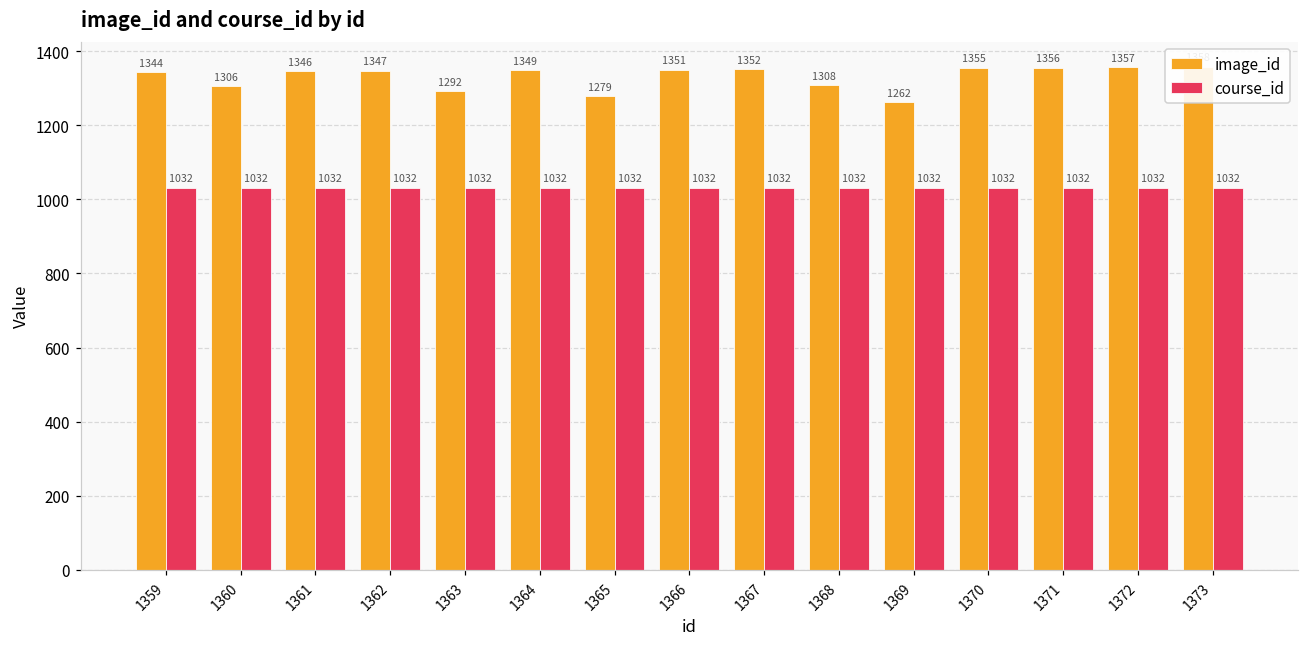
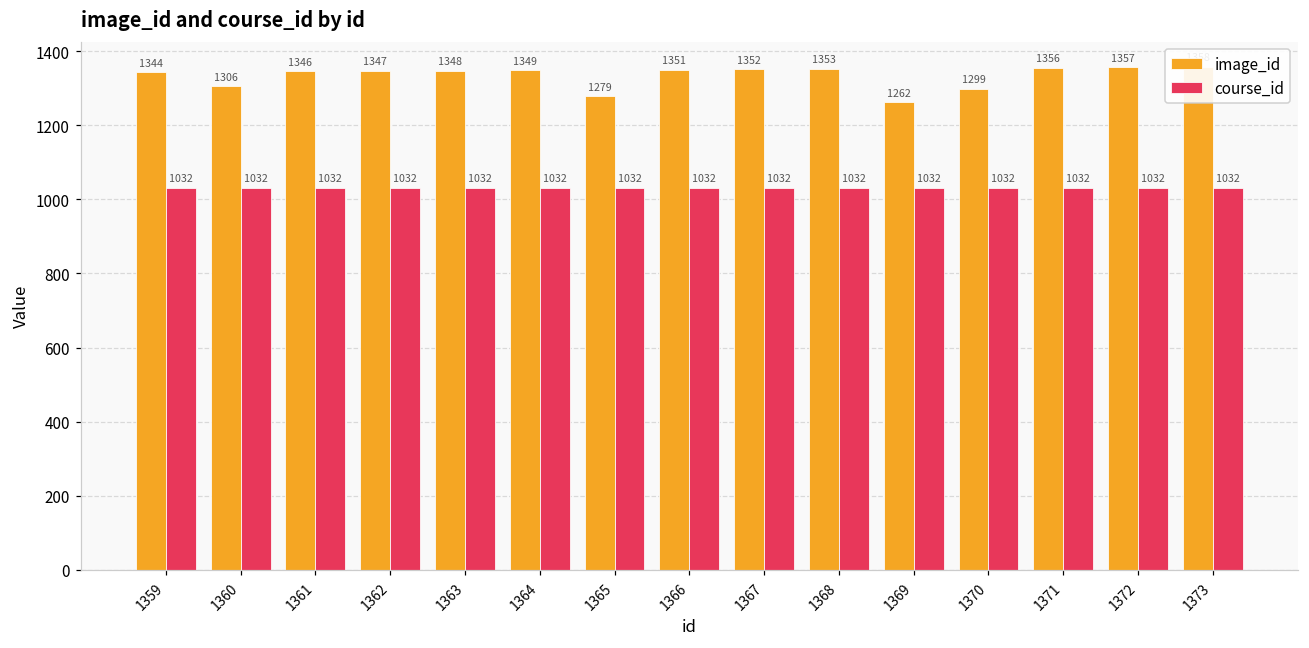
image_id, 1363: 1292 -> 1348
image_id, 1368: 1308 -> 1353
image_id, 1370: 1355 -> 1299
